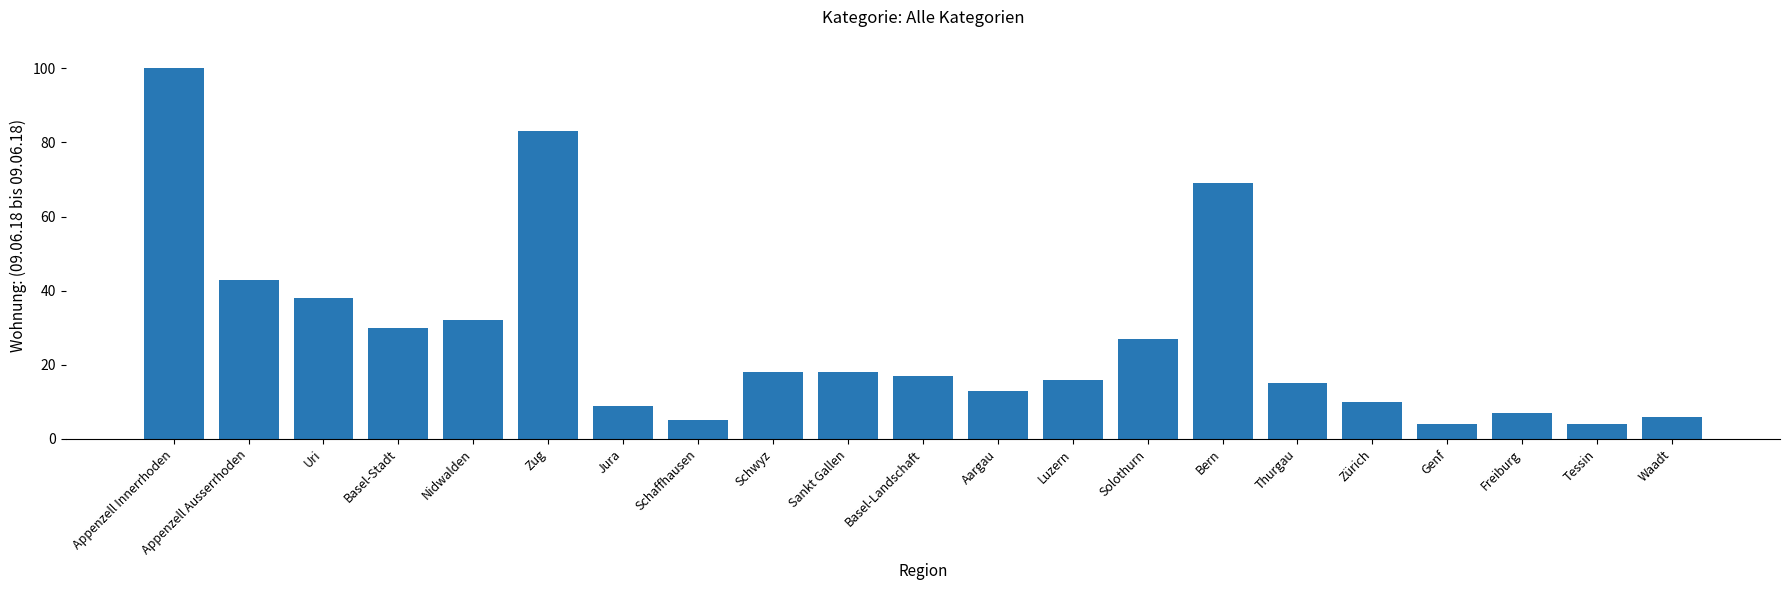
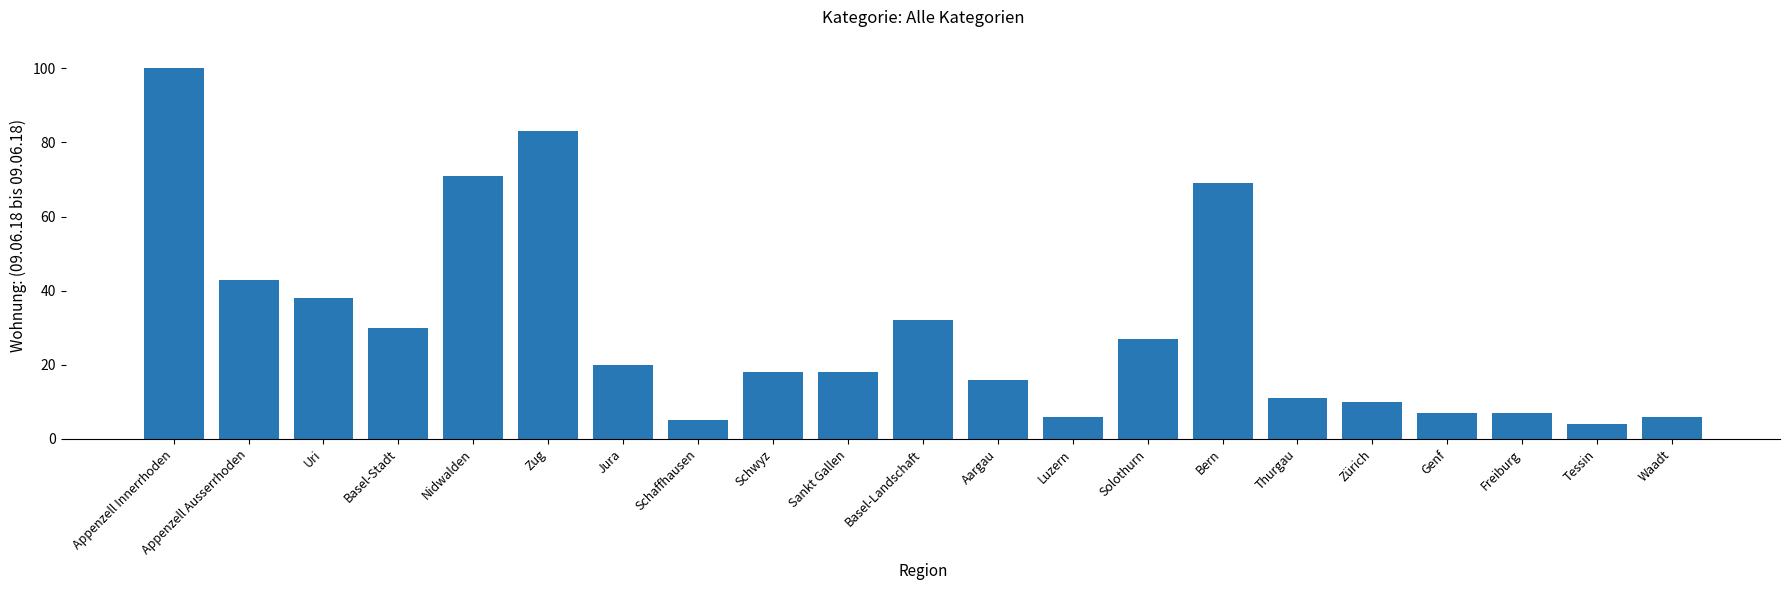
Nidwalden: 32 -> 71
Jura: 9 -> 20
Basel-Landschaft: 17 -> 32
Aargau: 13 -> 16
Luzern: 16 -> 6
Thurgau: 15 -> 11
Genf: 4 -> 7
